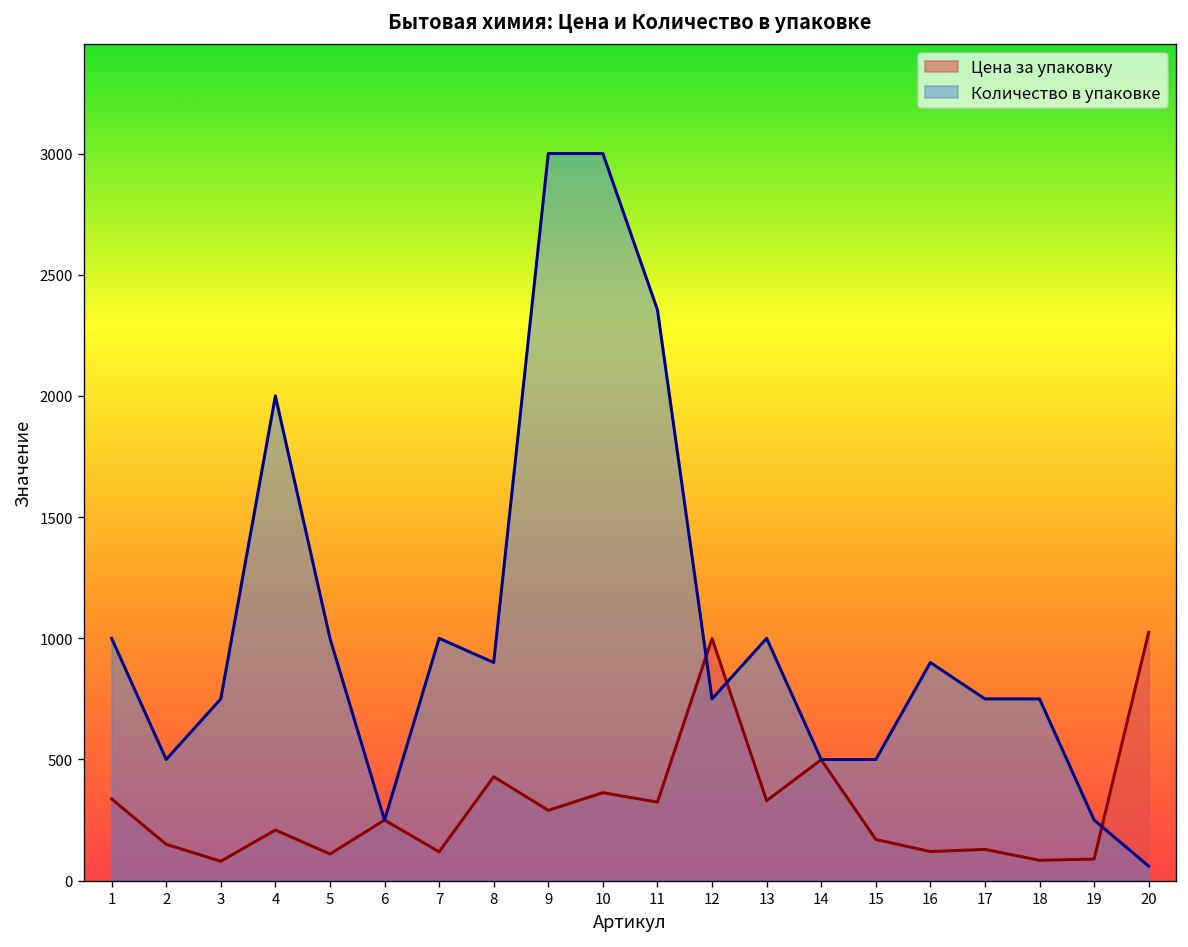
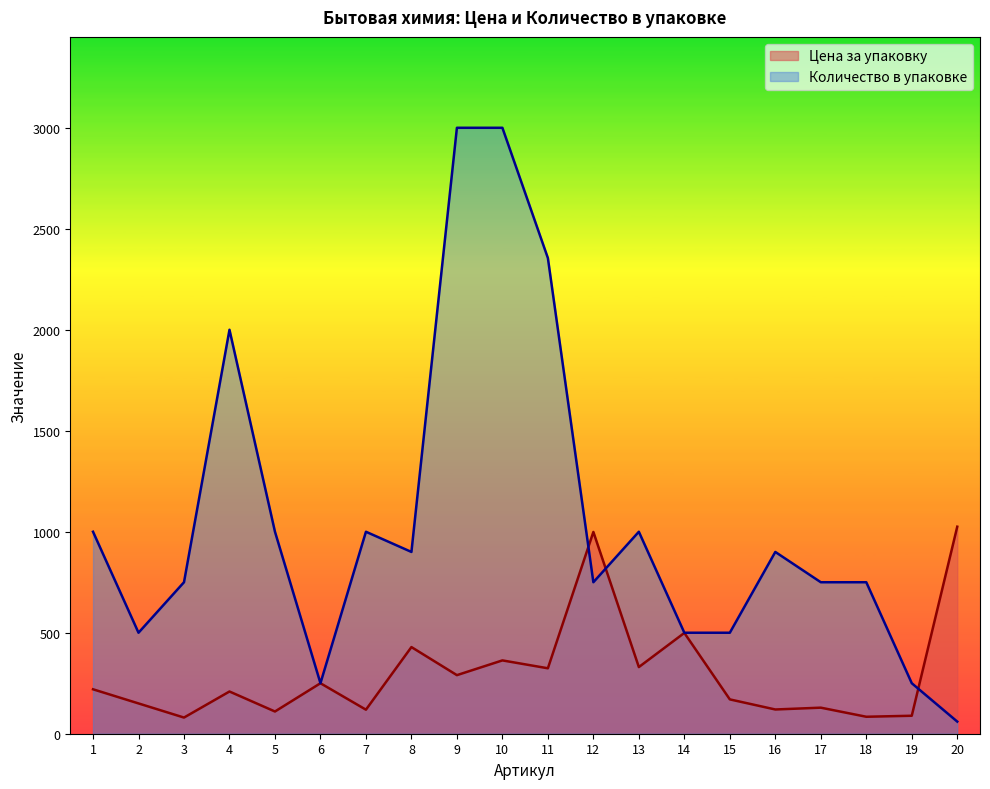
Цена за упаковку, 1: 340 -> 220
